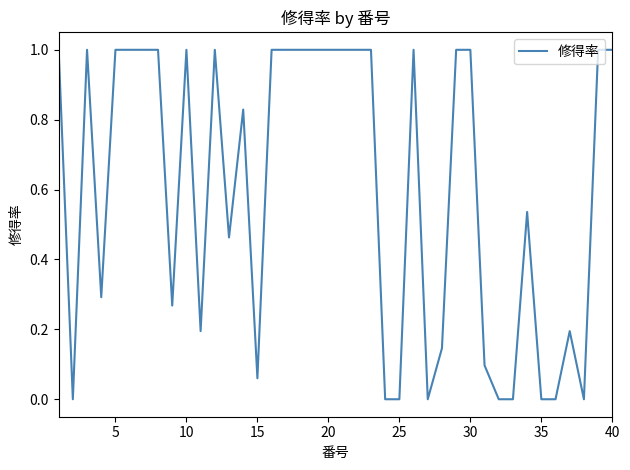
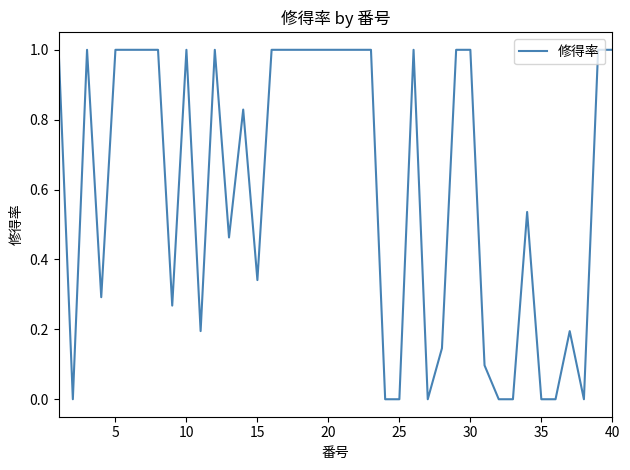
15: 0.06 -> 0.34
